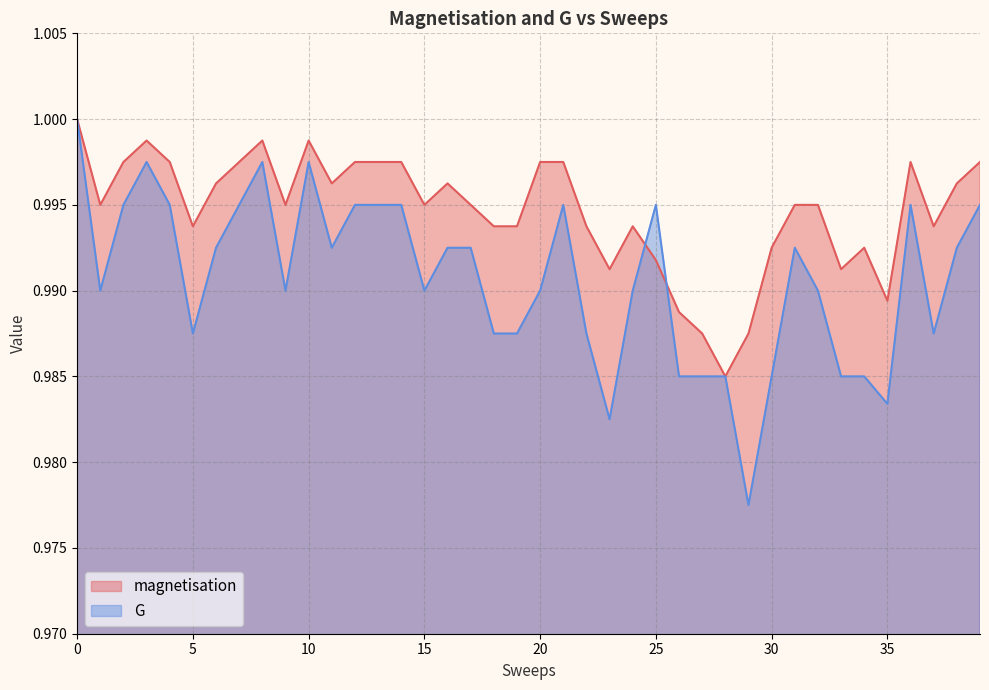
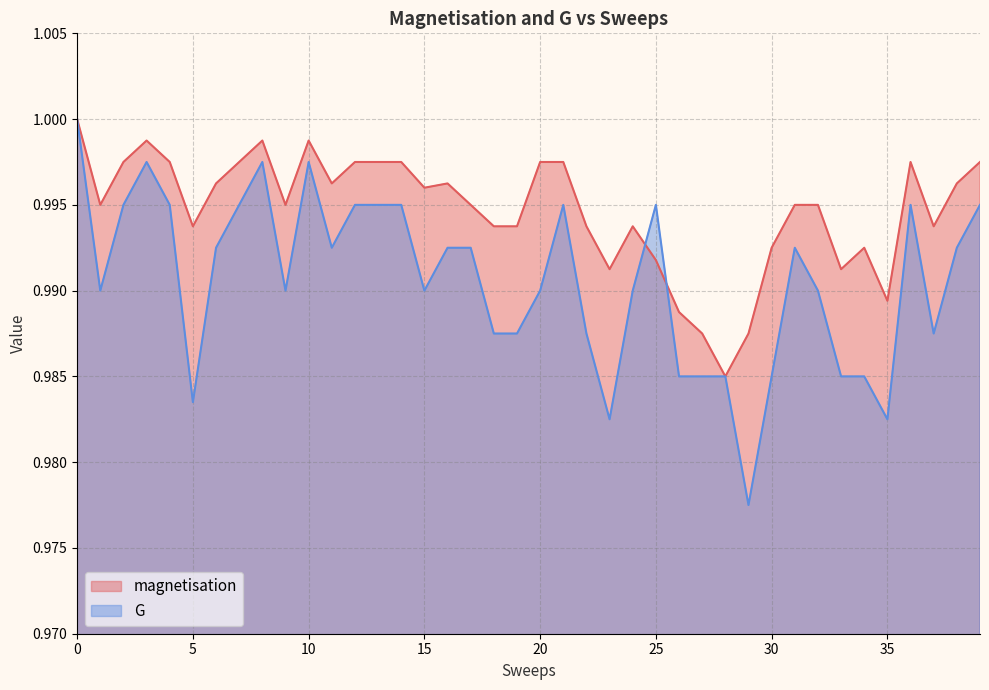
G, 5: 0.9875 -> 0.9835
magnetisation, 15: 0.995 -> 0.996
G, 35: 0.9834 -> 0.9825
